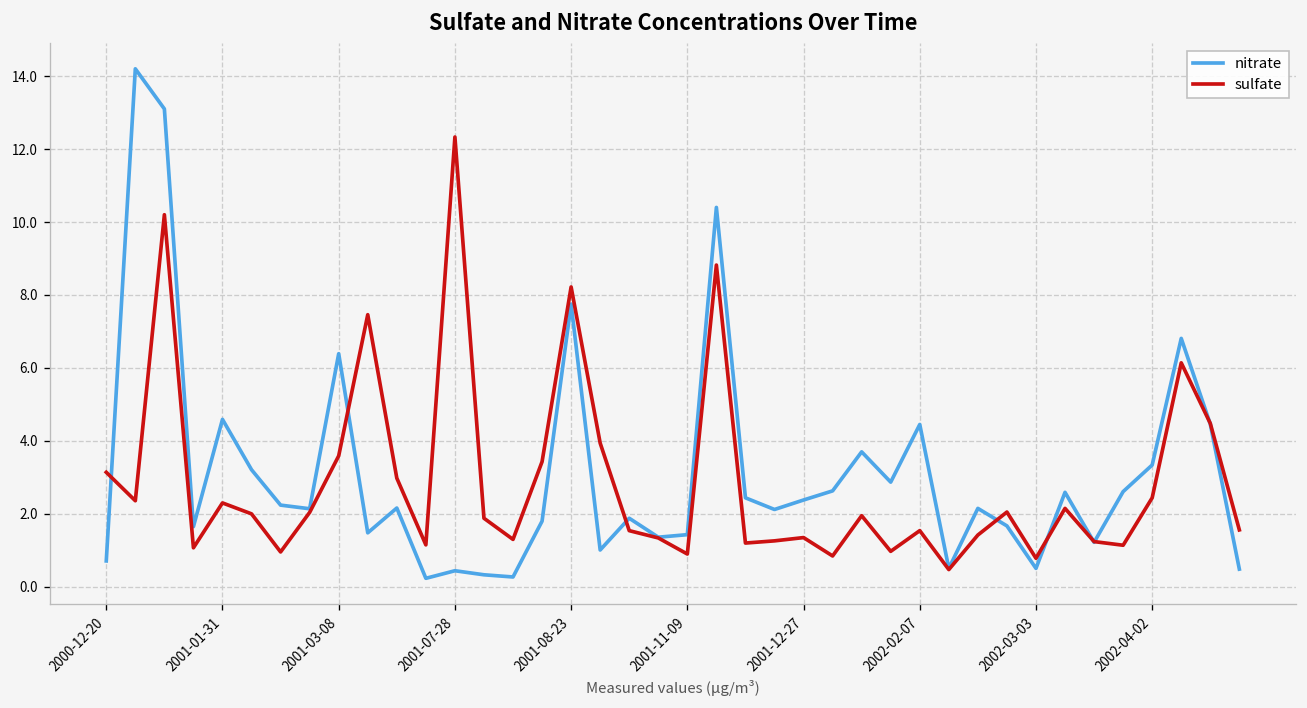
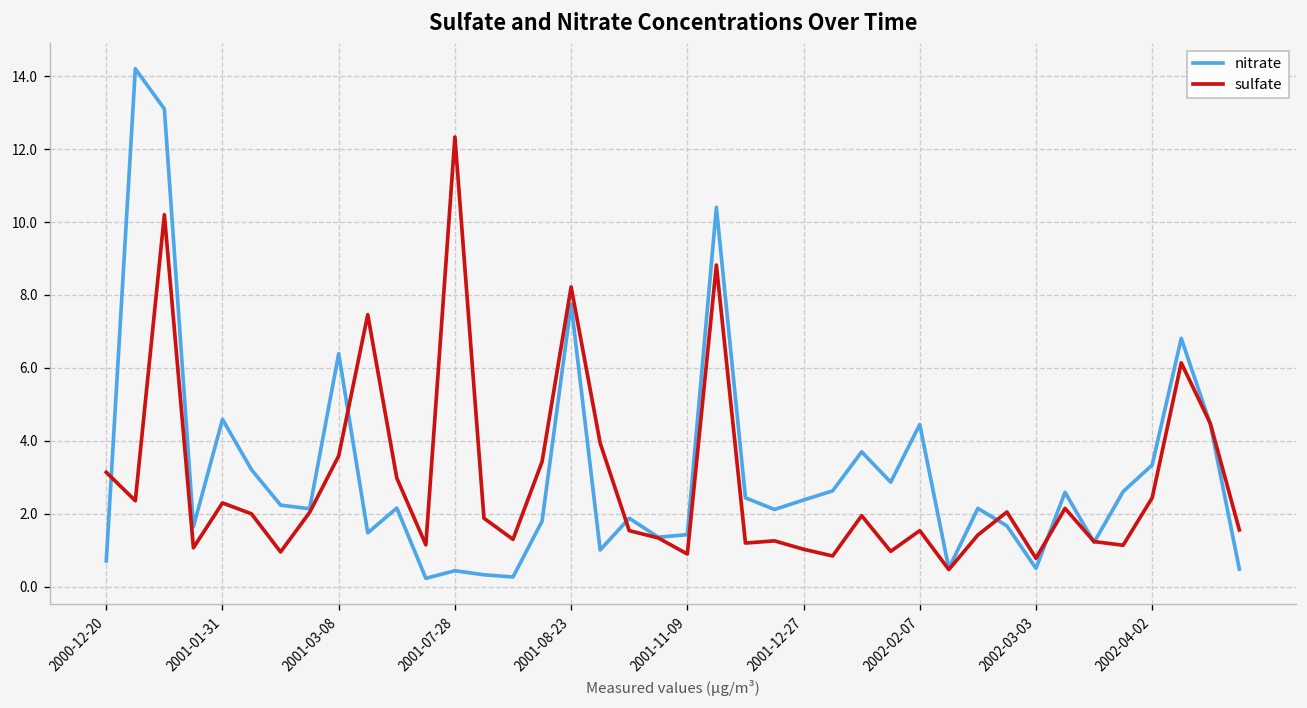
sulfate, 2001-12-27: 1.4 -> 1.0
